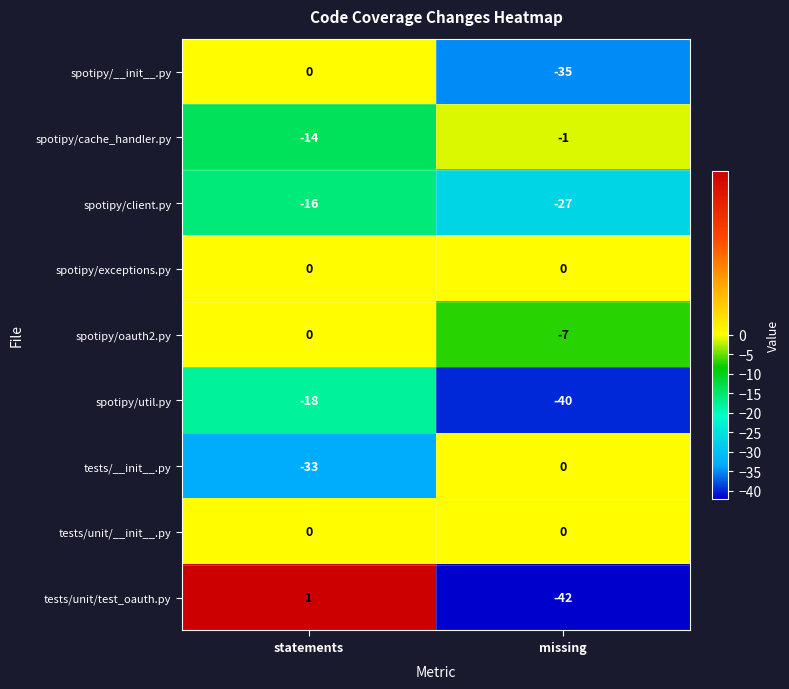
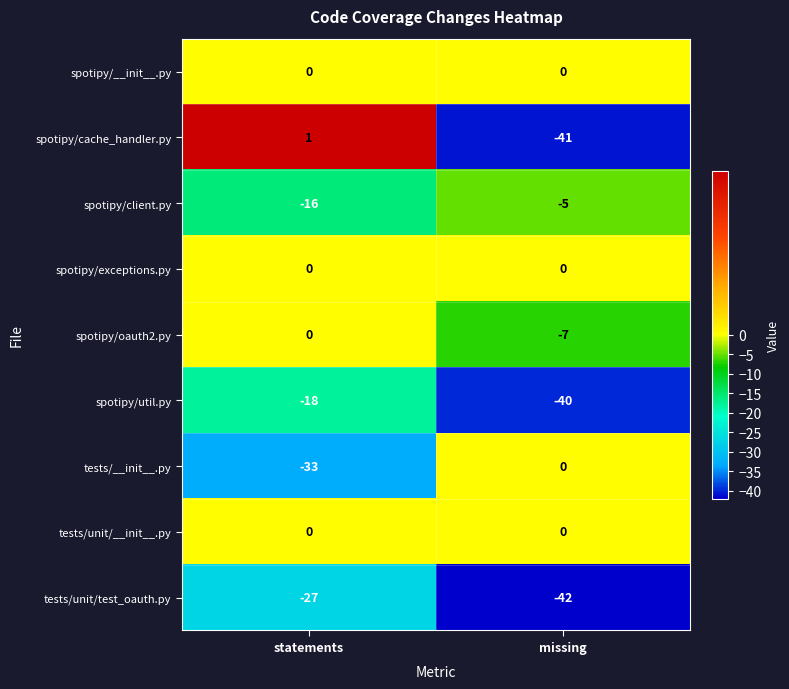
spotipy/__init__.py, missing: -35 -> 0
spotipy/cache_handler.py, statements: -14 -> 1
spotipy/cache_handler.py, missing: -1 -> -41
spotipy/client.py, missing: -27 -> -5
tests/unit/test_oauth.py, statements: 1 -> -27
